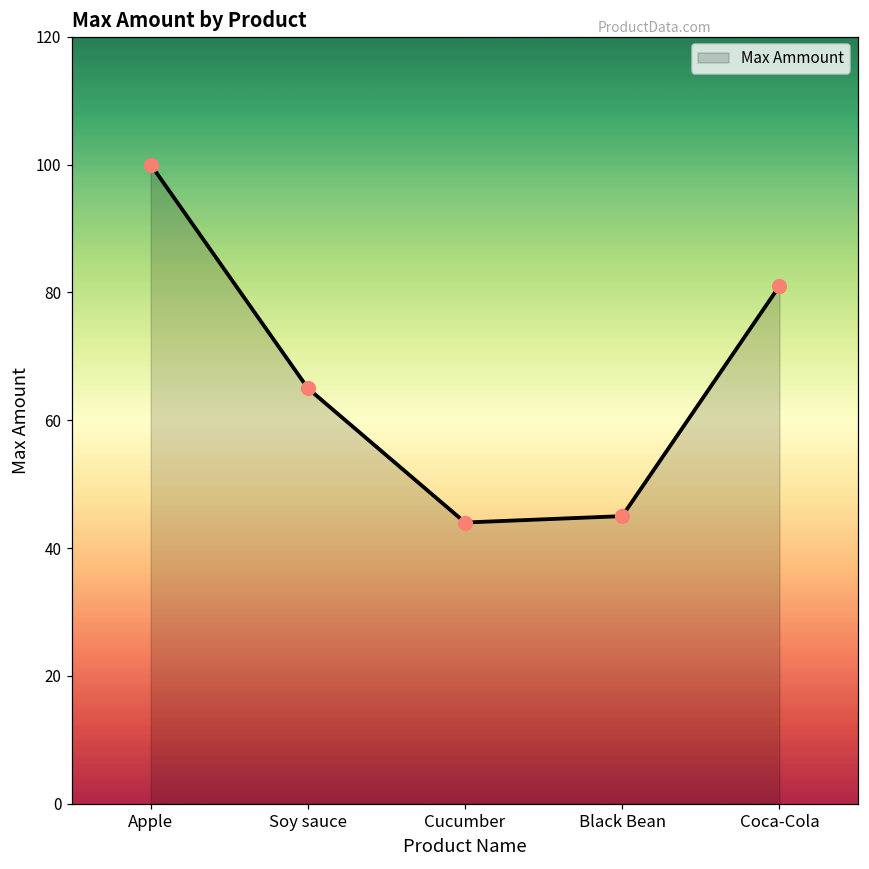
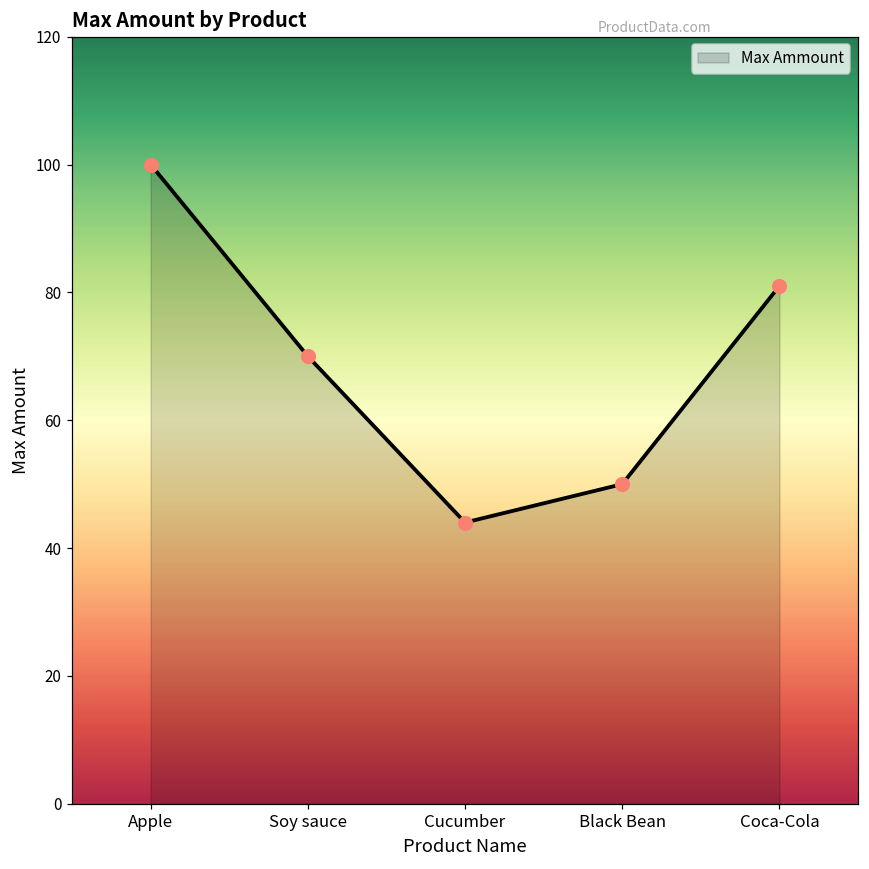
Soy sauce: 65 -> 70
Black Bean: 45 -> 50
